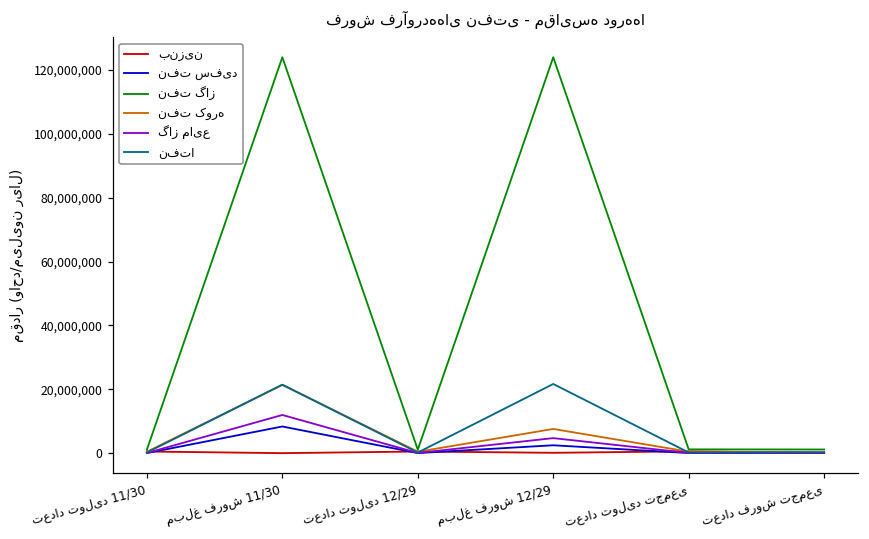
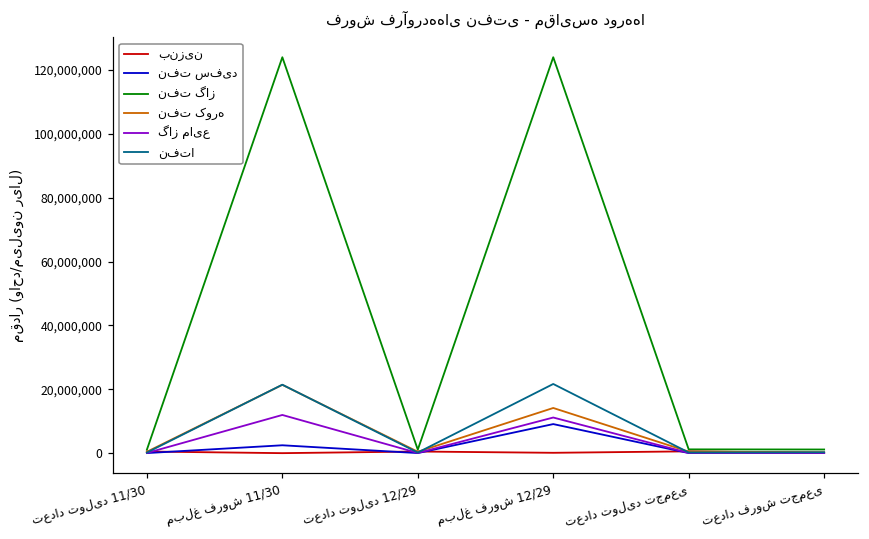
نفت سفید, مبلغ فروش 11/30: 8,000,000 -> 2,000,000
نفت سفید, مبلغ فروش 12/29: 2,000,000 -> 9,000,000
نفت کوره, مبلغ فروش 12/29: 8,000,000 -> 14,000,000
گاز مایع, مبلغ فروش 12/29: 5,000,000 -> 11,000,000
